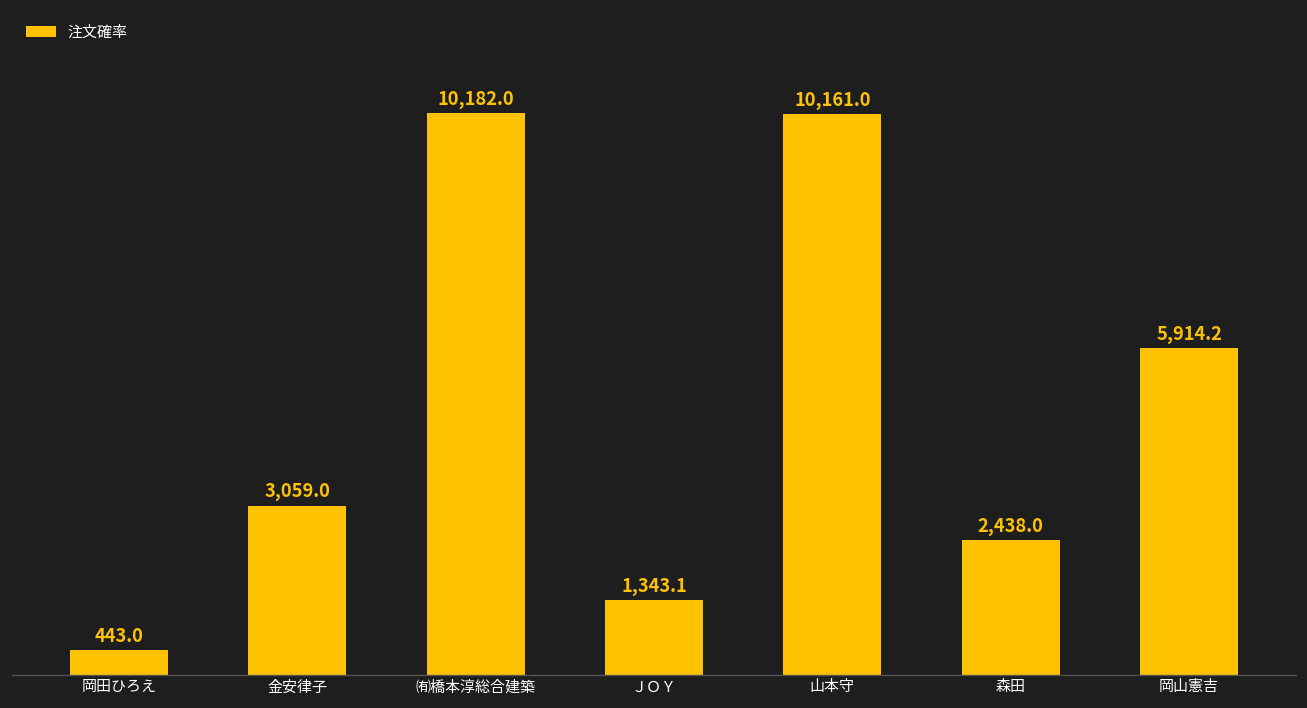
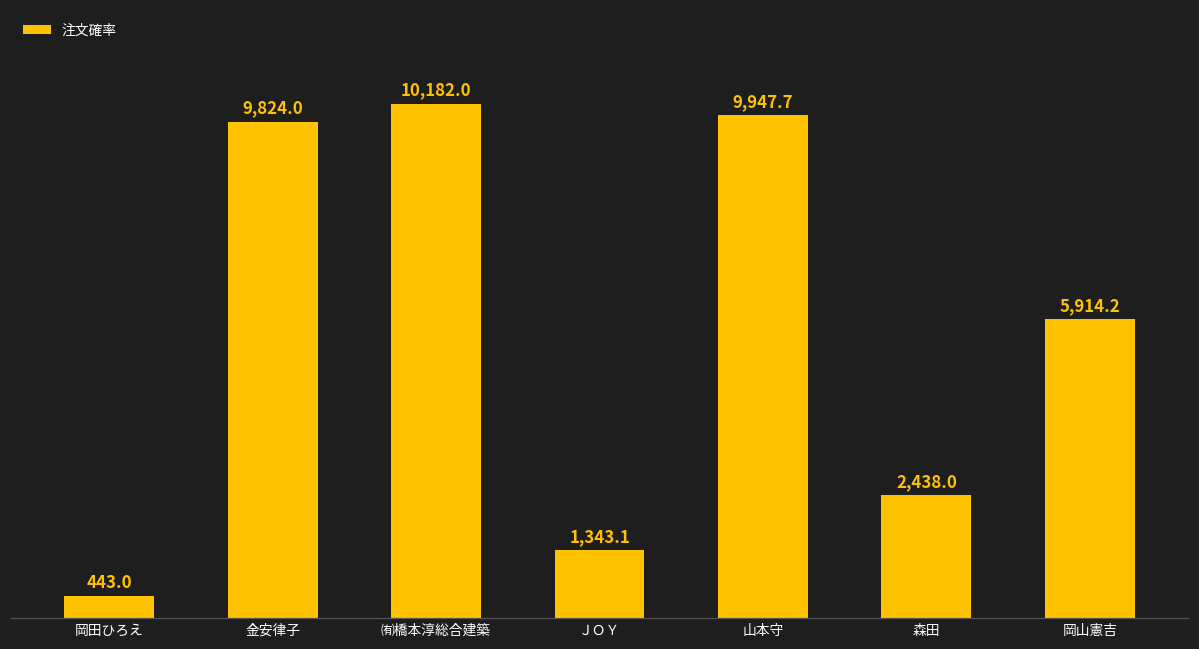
金安律子: 3,059.0 -> 9,824.0
山本守: 10,161.0 -> 9,947.7
